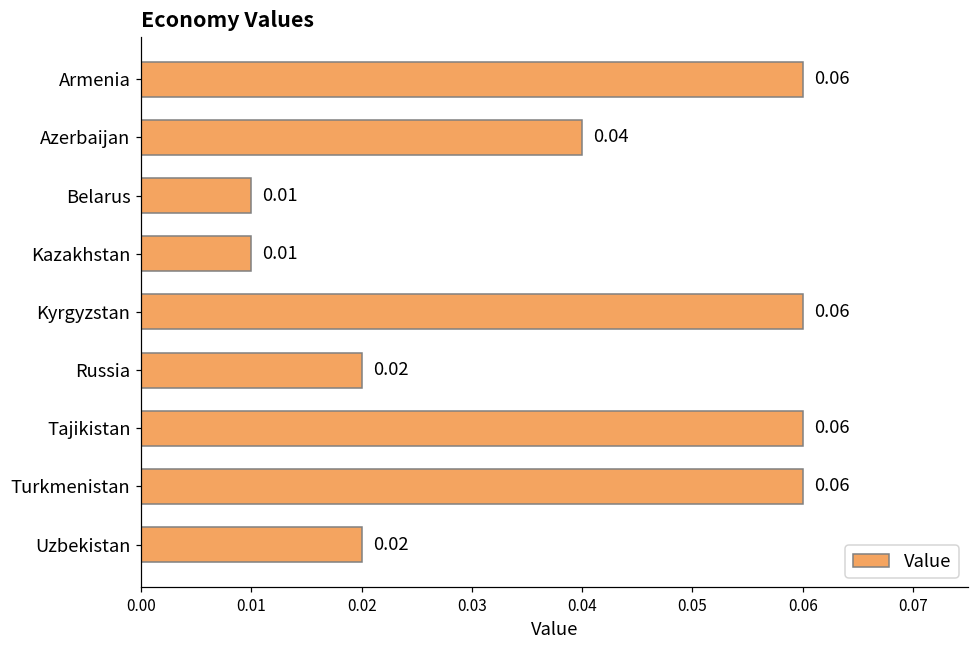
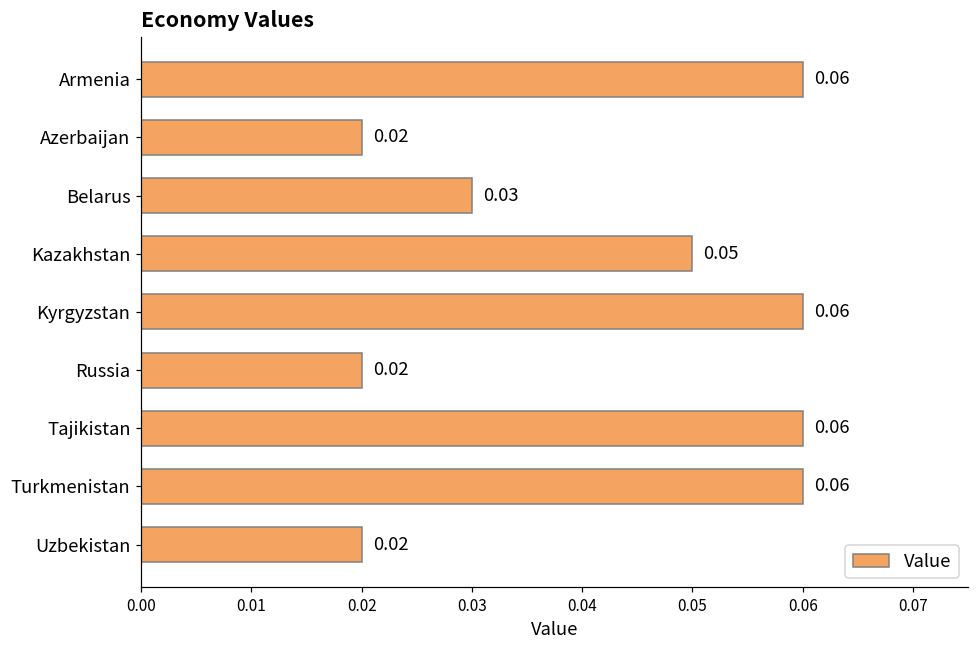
Azerbaijan: 0.04 -> 0.02
Belarus: 0.01 -> 0.03
Kazakhstan: 0.01 -> 0.05
